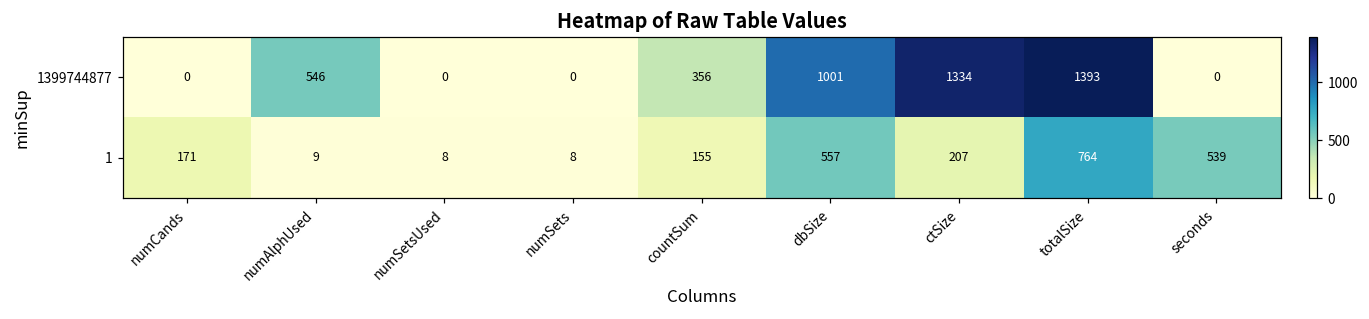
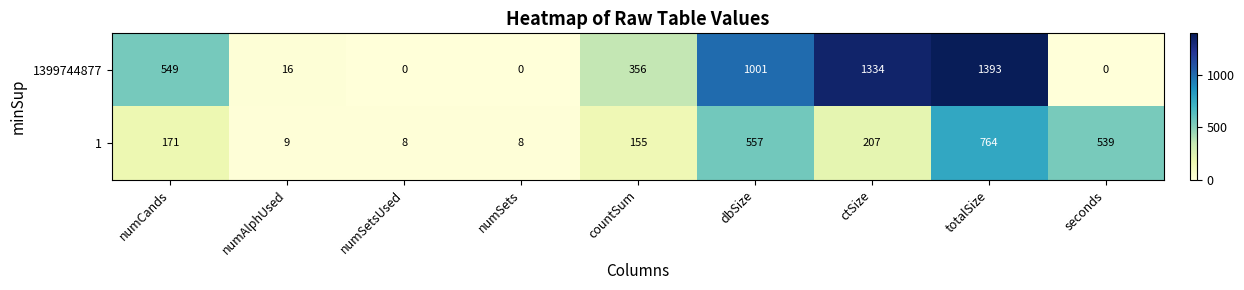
1399744877, numCands: 0 -> 549
1399744877, numAlphUsed: 546 -> 16
